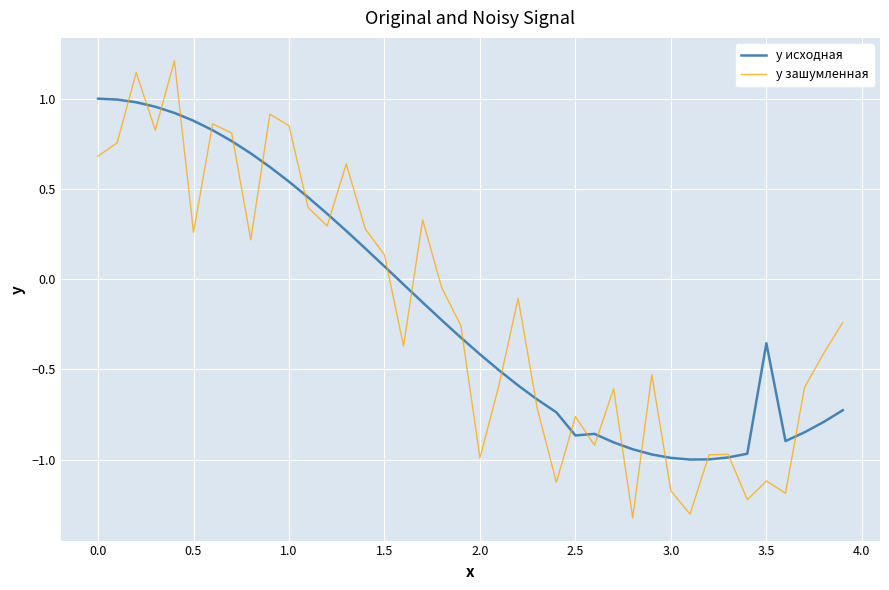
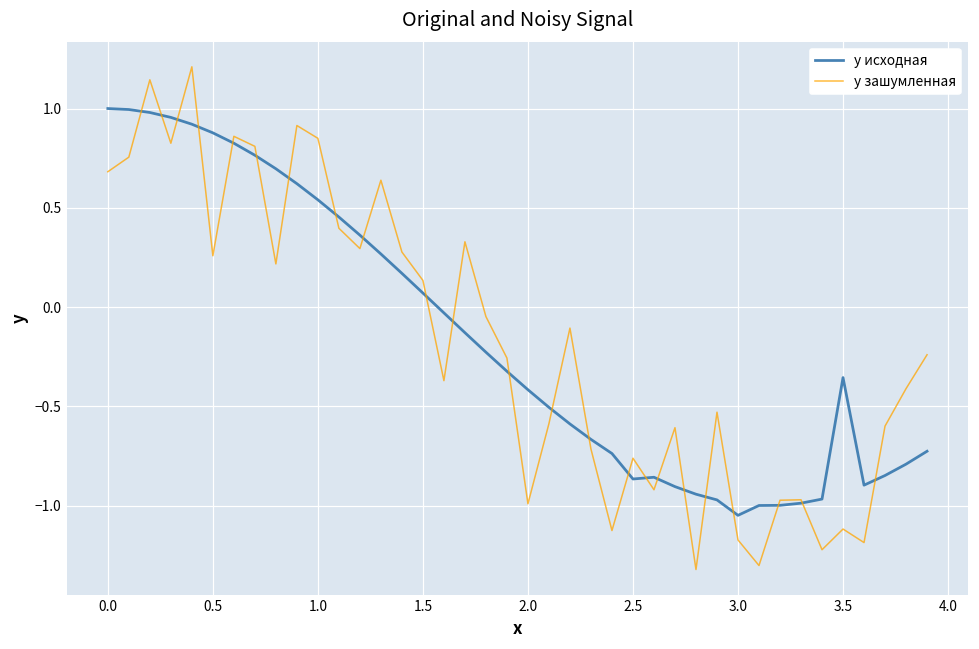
y исходная, 3.0: -0.99 -> -1.05
